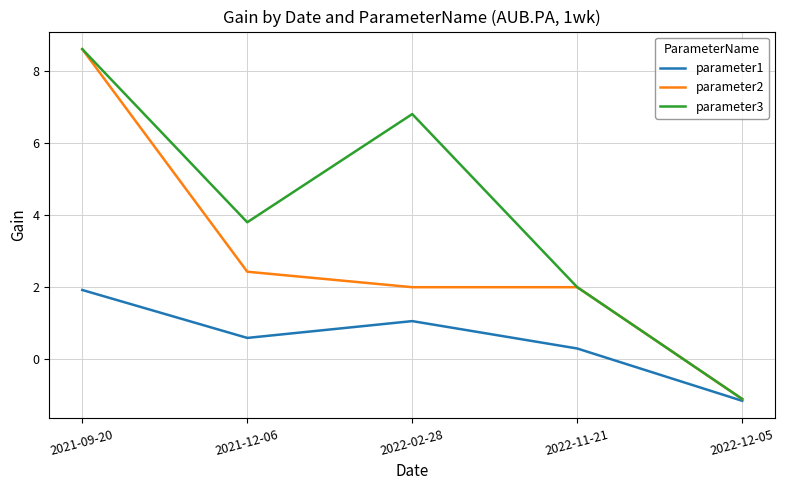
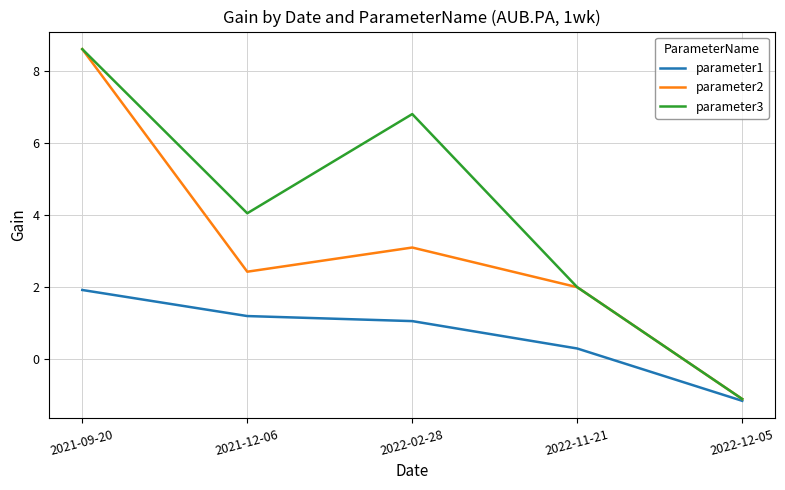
parameter1, 2021-12-06: 0.6 -> 1.2
parameter3, 2021-12-06: 3.8 -> 4.0
parameter2, 2022-02-28: 2.0 -> 3.1
